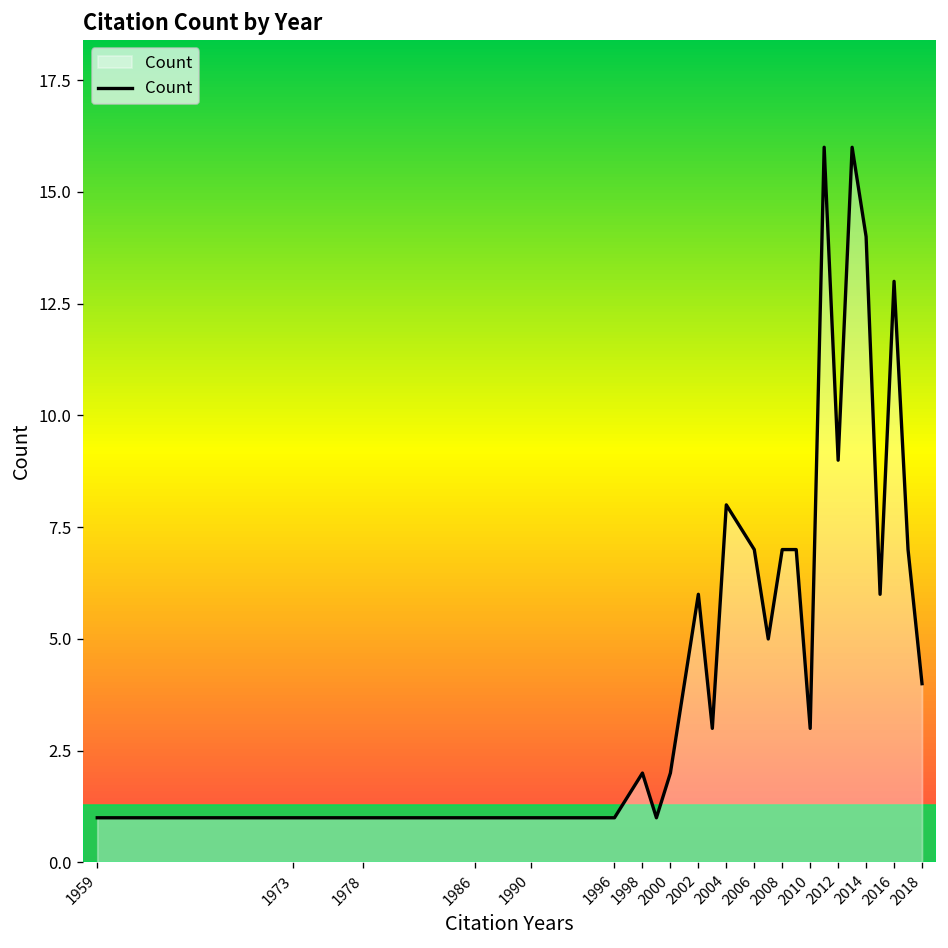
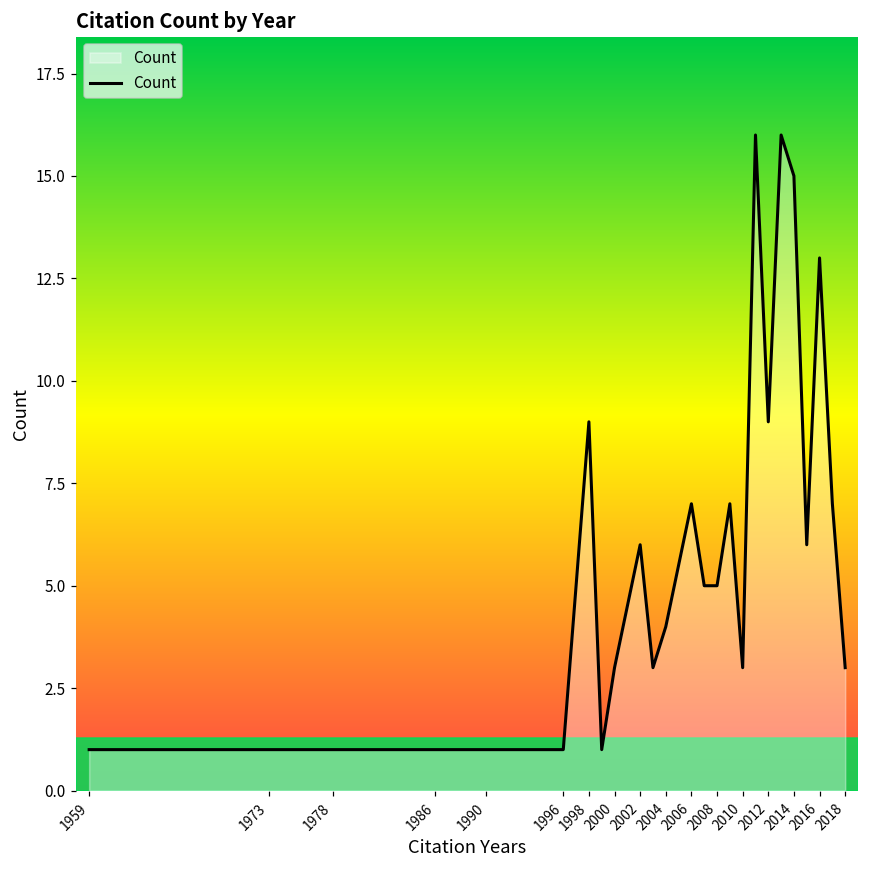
1998: 2 -> 9
2000: 2 -> 3
2004: 8 -> 4
2008: 7 -> 5
2014: 14 -> 15
2018: 4 -> 3
